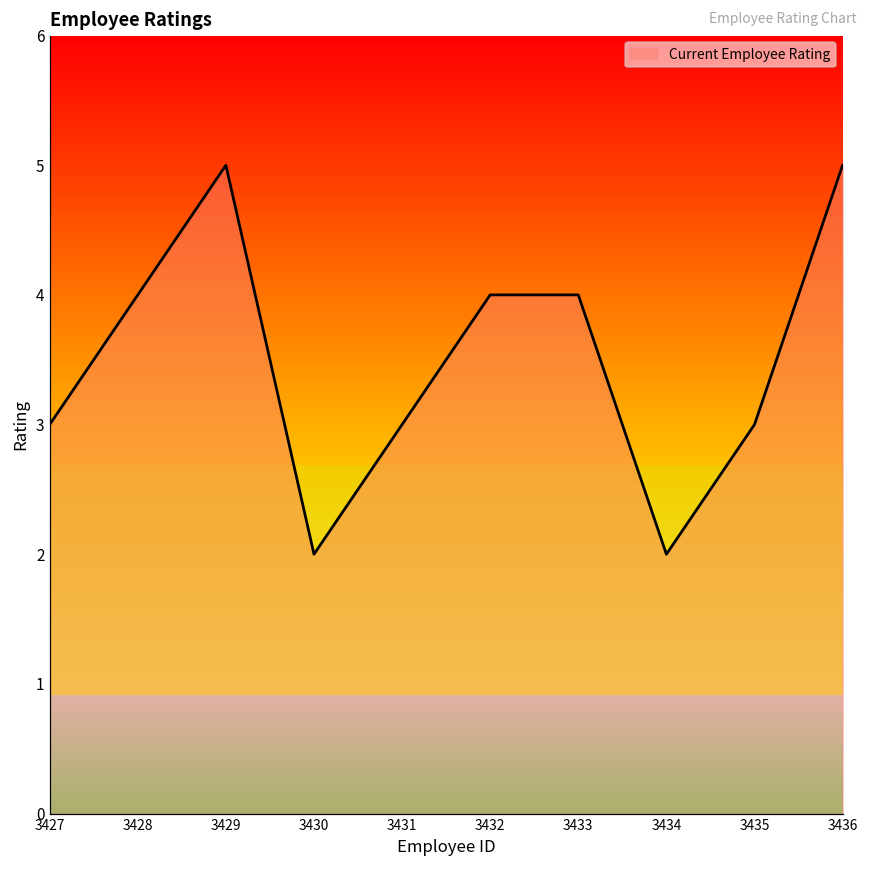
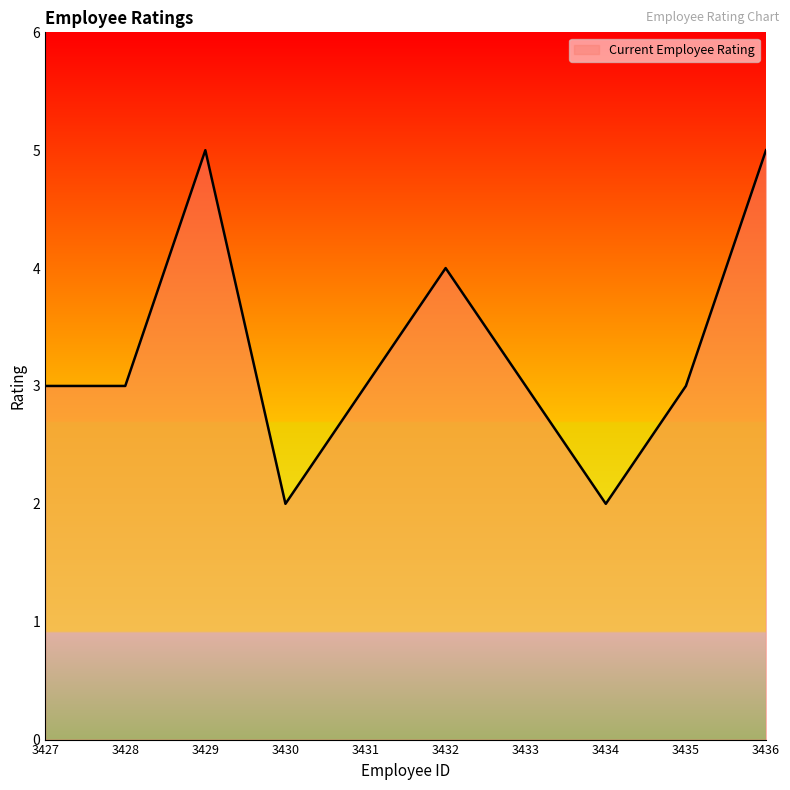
3428: 4 -> 3
3433: 4 -> 3
